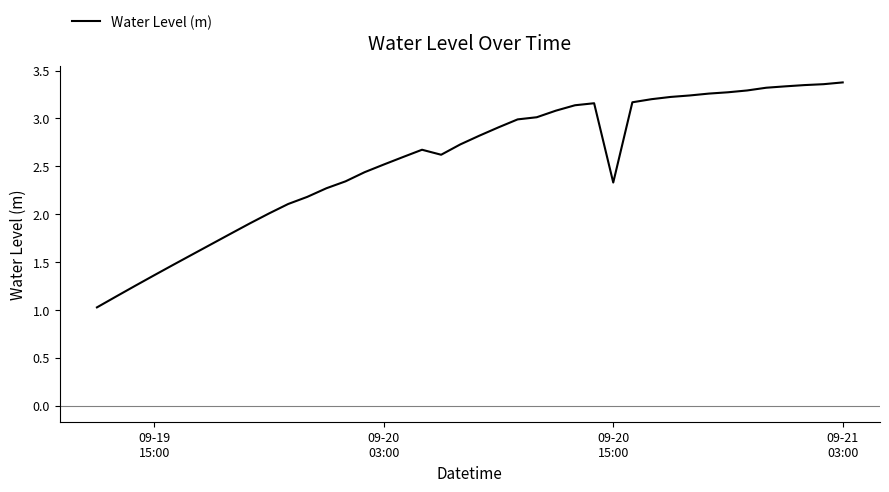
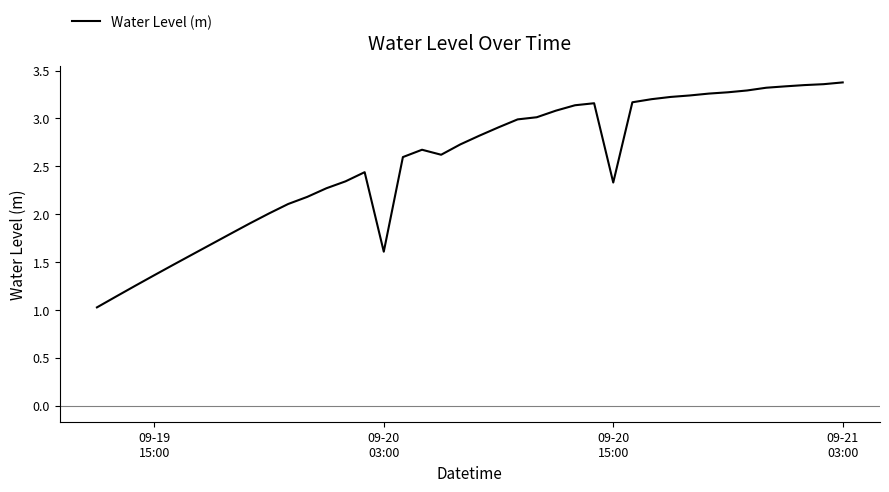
09-20 03:00: 2.5 -> 1.6
